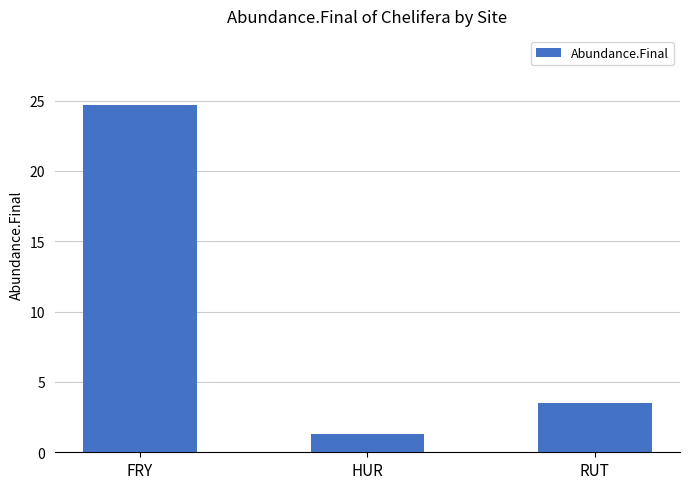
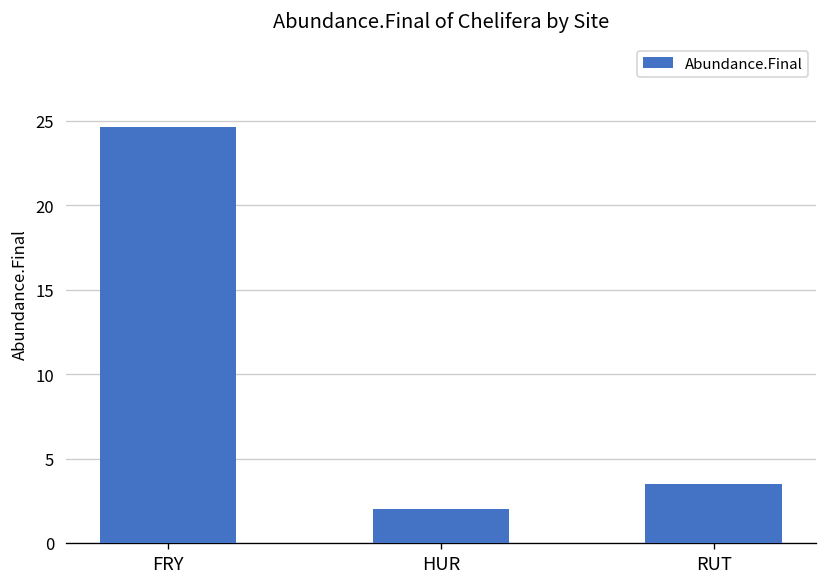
HUR: 1.3 -> 2.0
